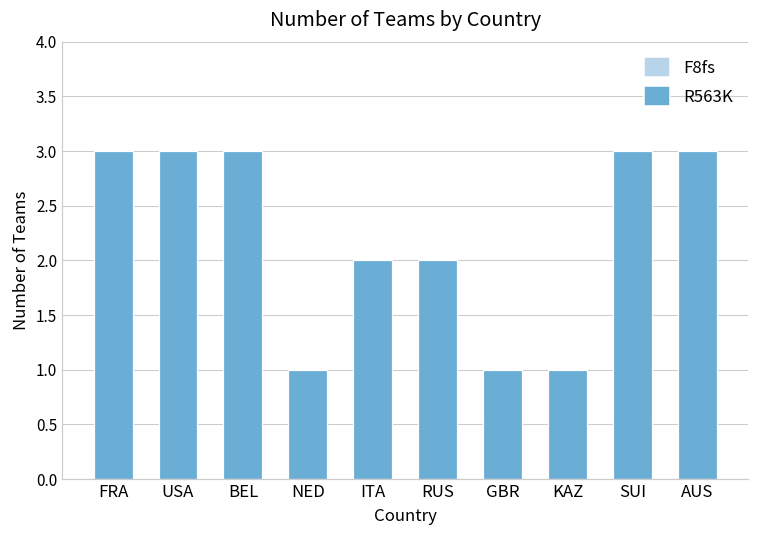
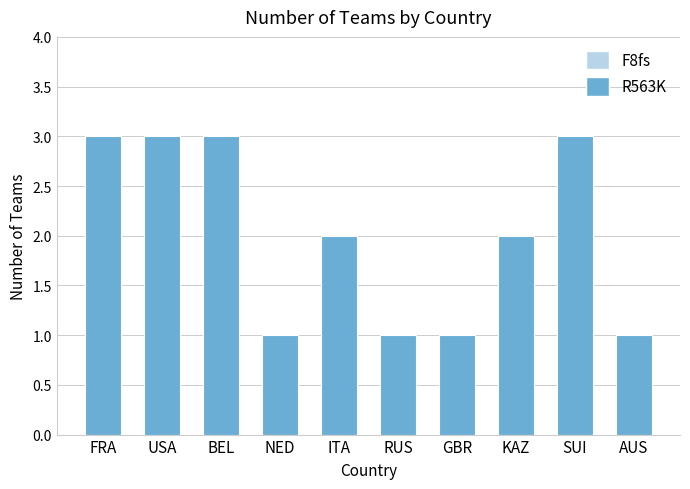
RUS: 2 -> 1
KAZ: 1 -> 2
AUS: 3 -> 1
